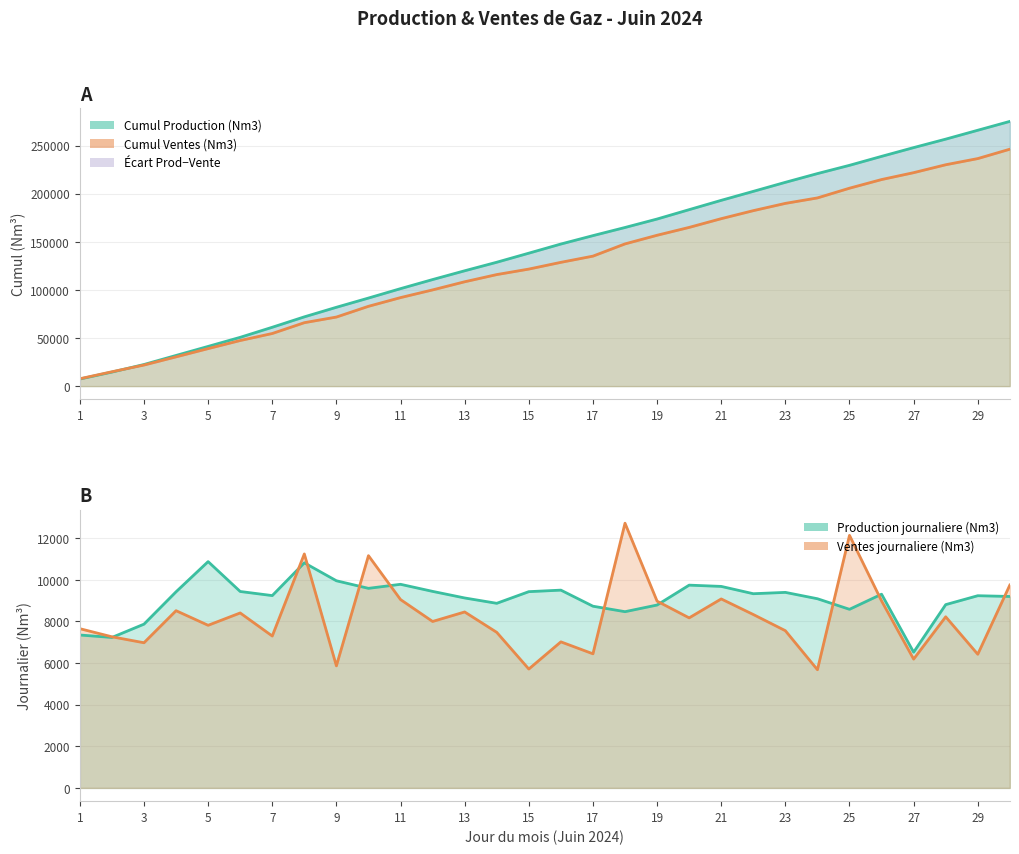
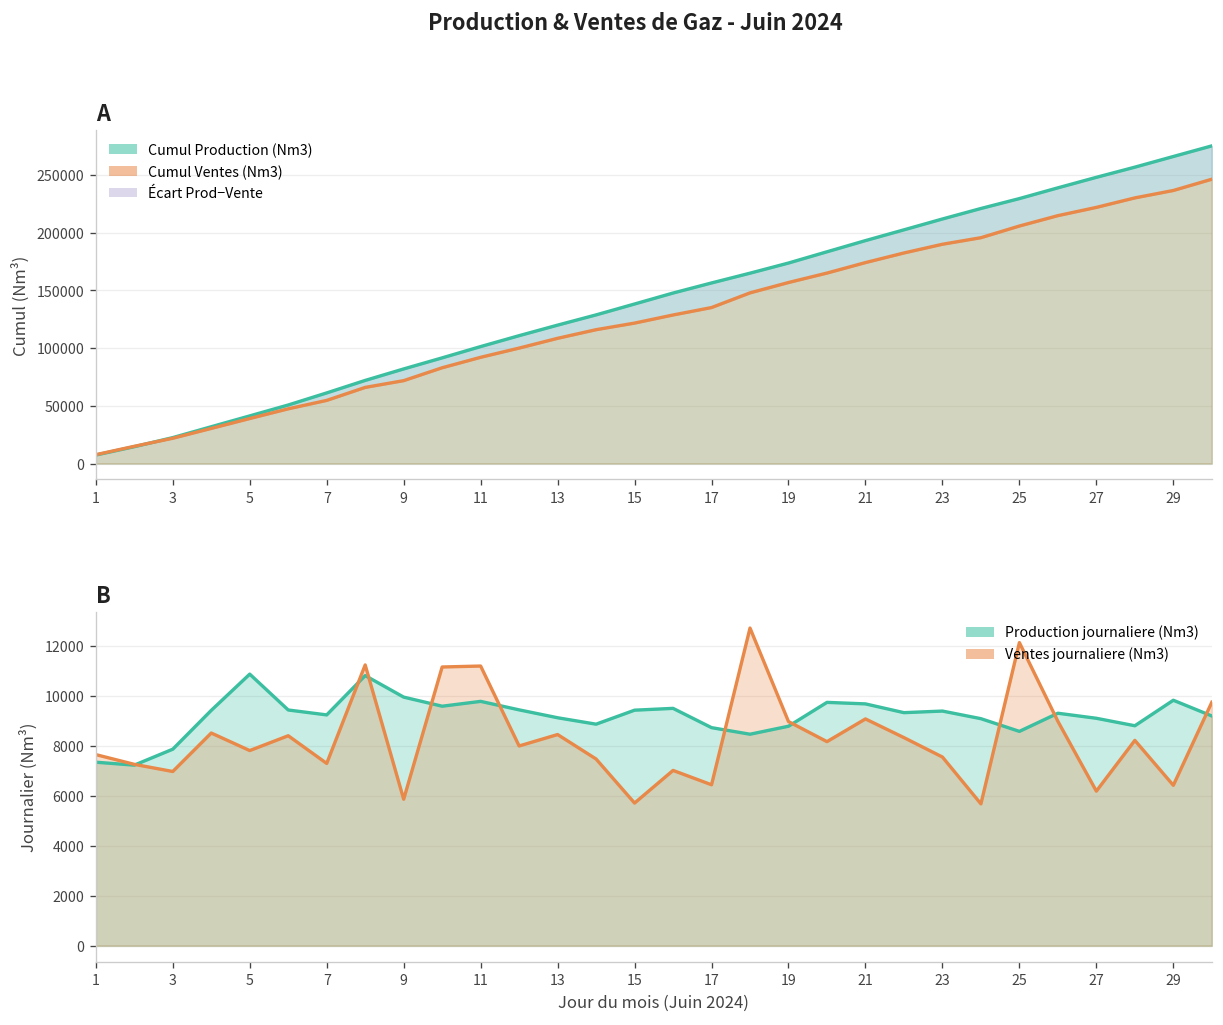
B, Ventes journaliere (Nm3), 11: 9000 -> 11200
B, Production journaliere (Nm3), 27: 6500 -> 9100
B, Production journaliere (Nm3), 29: 9200 -> 9800
